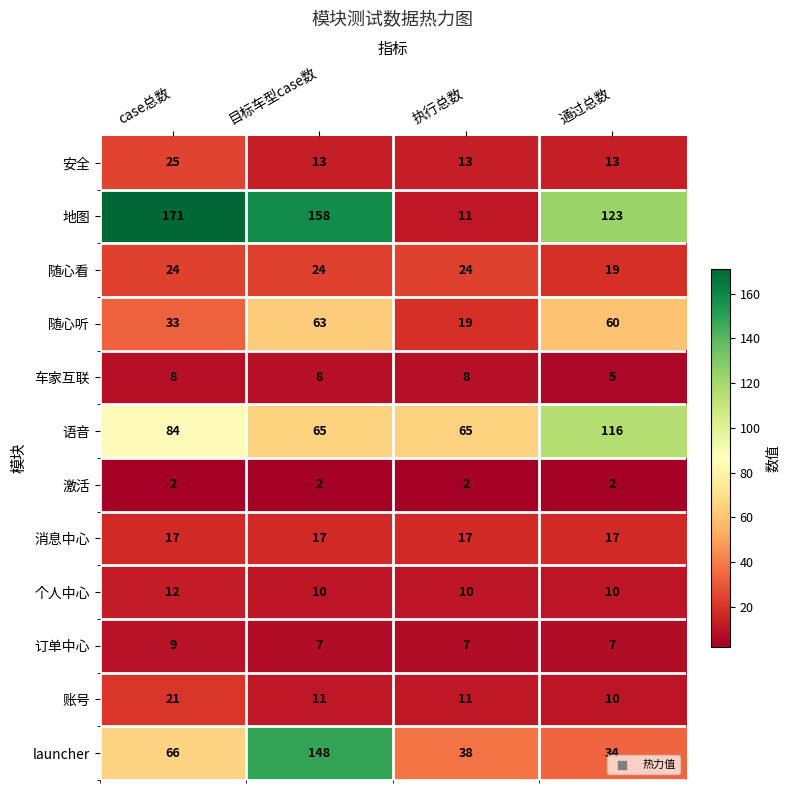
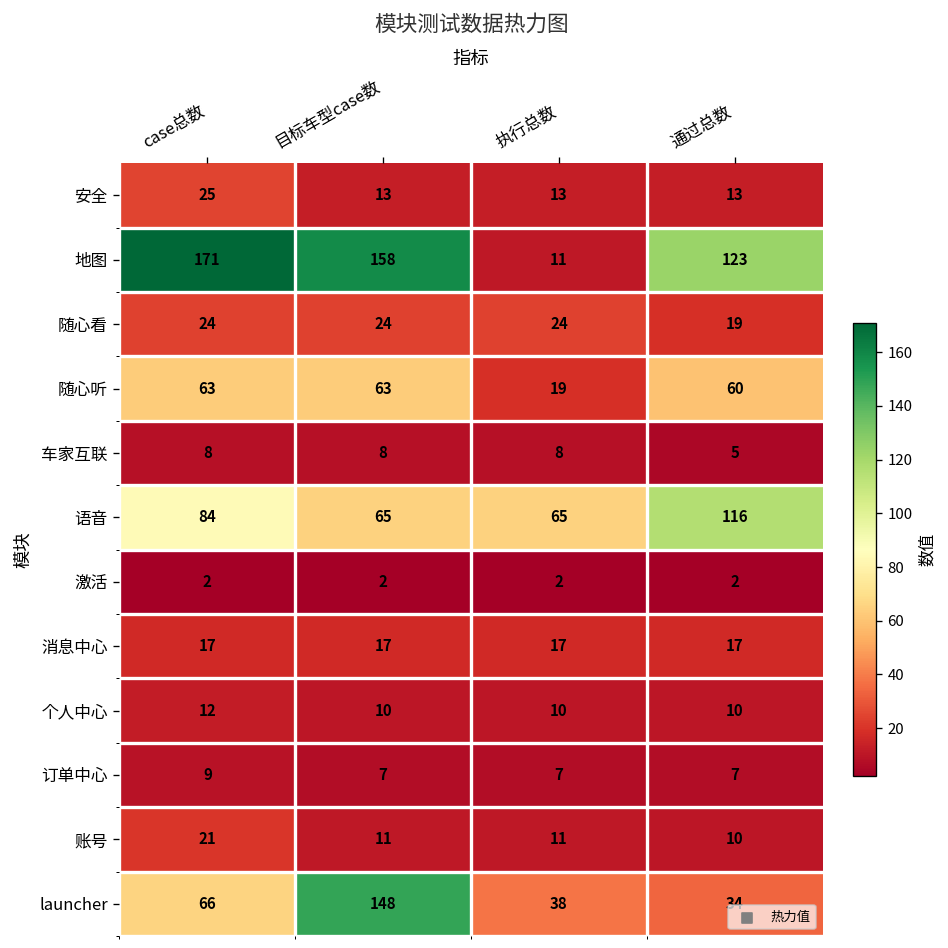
随心听, case总数: 33 -> 63
